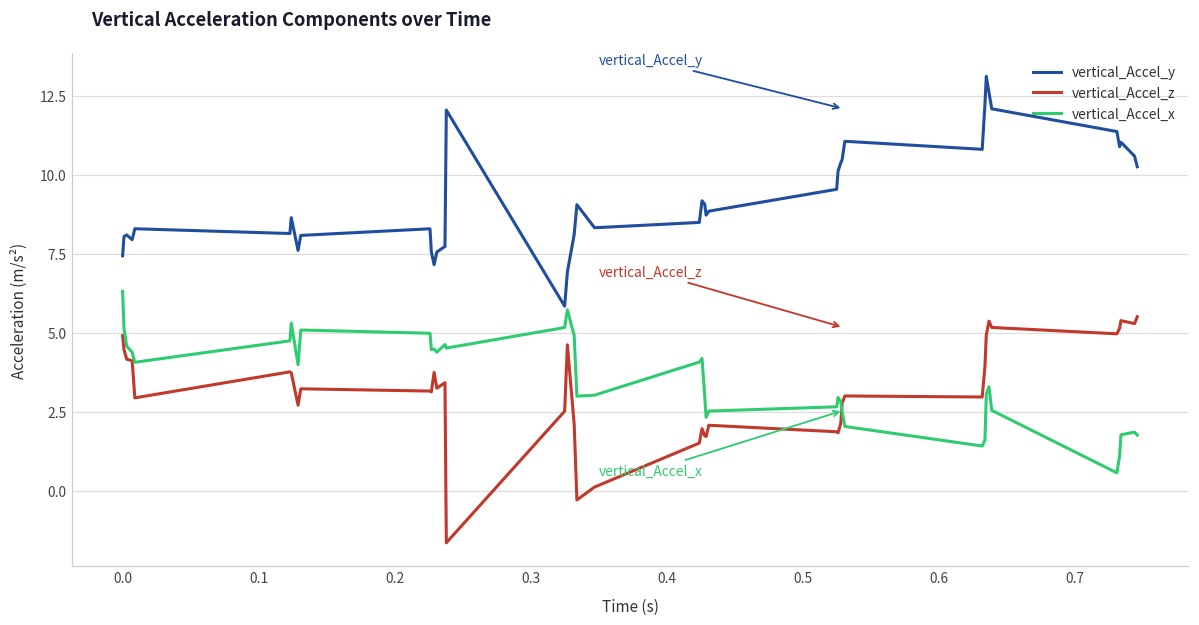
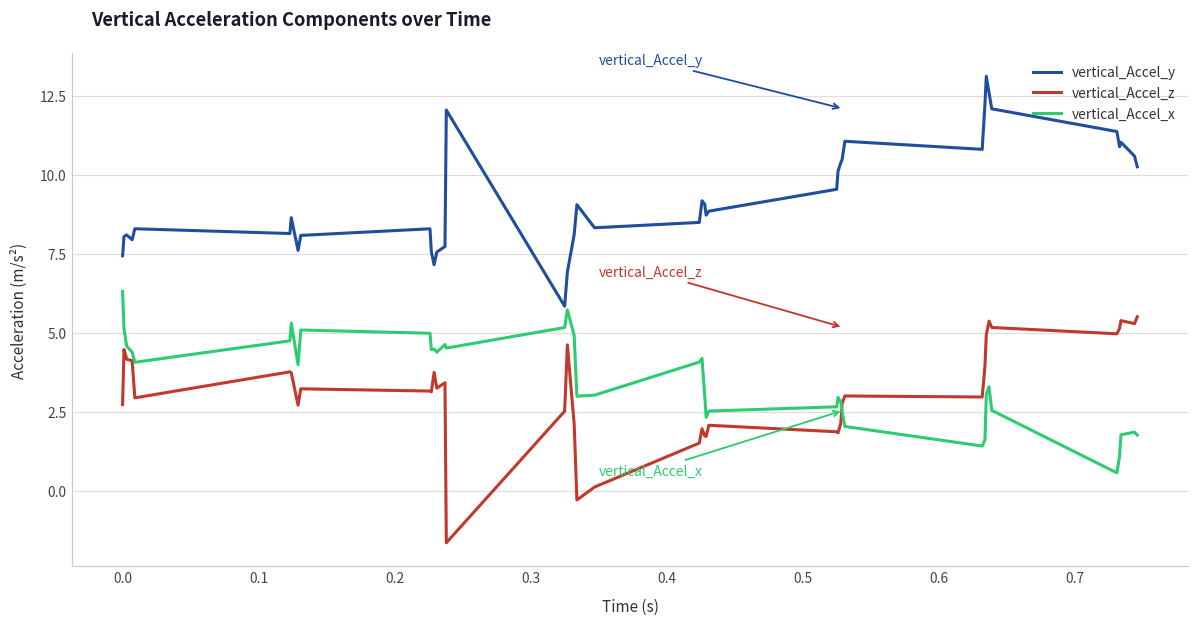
vertical_Accel_z, 0.0: 4.9 -> 2.7
